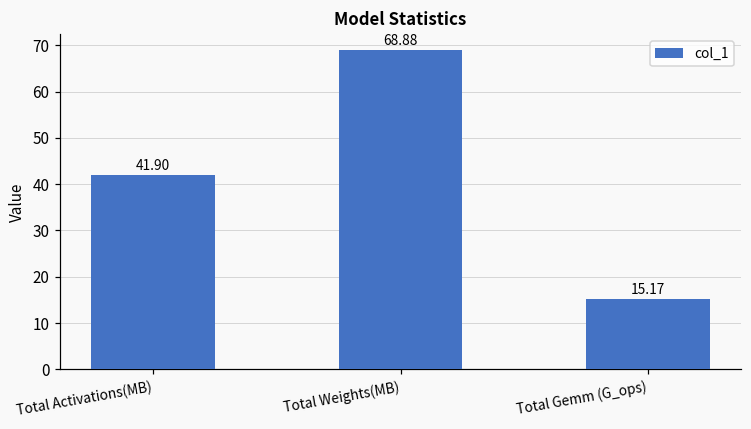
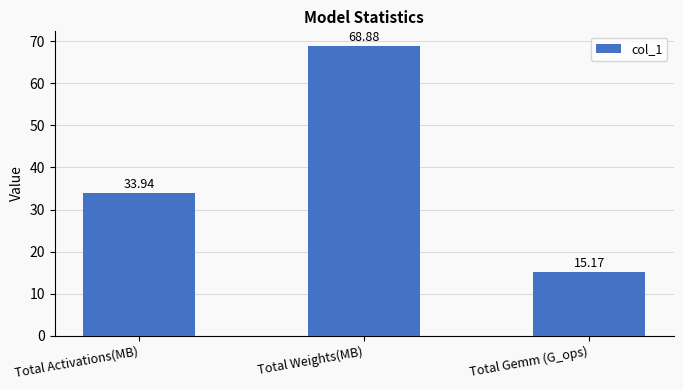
Total Activations(MB): 41.90 -> 33.94
